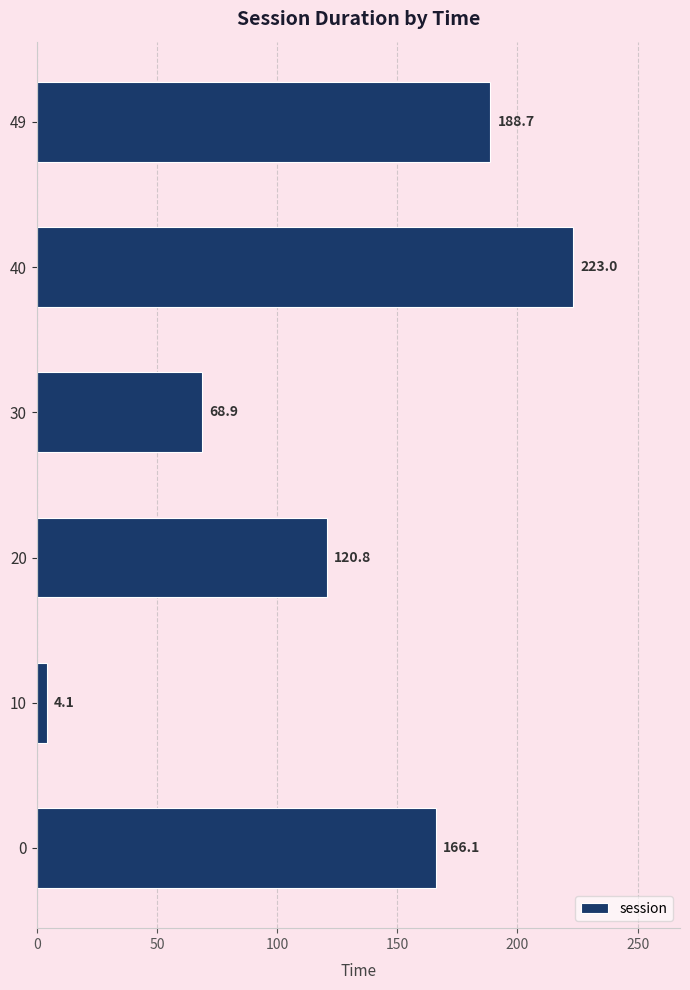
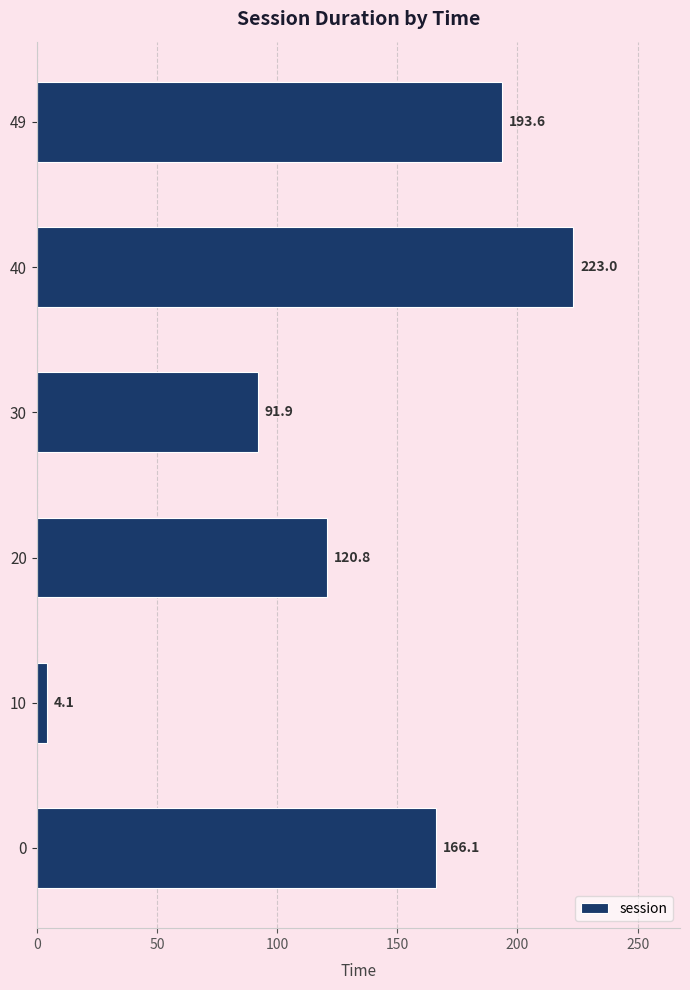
49: 188.7 -> 193.6
30: 68.9 -> 91.9
